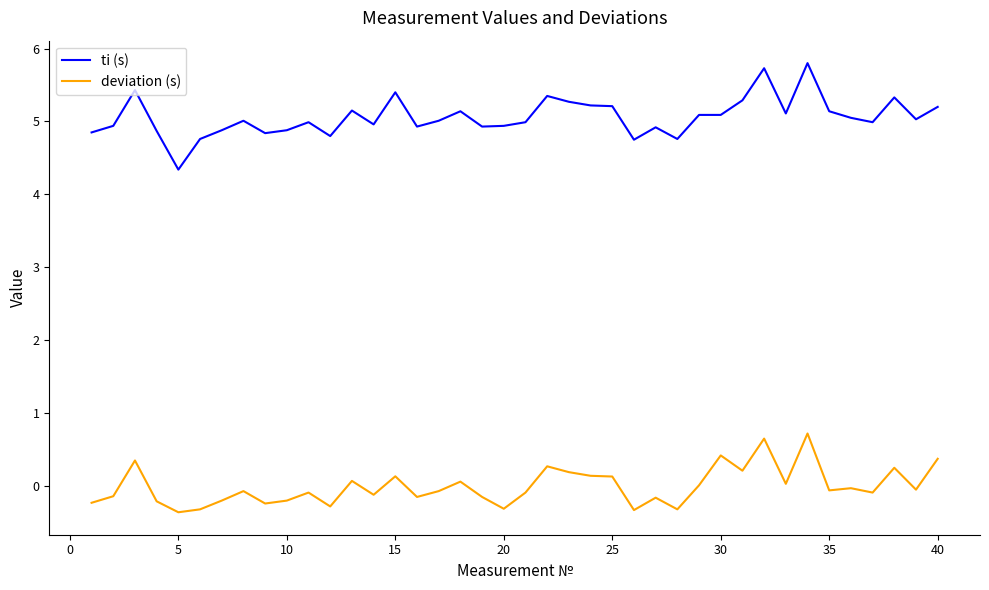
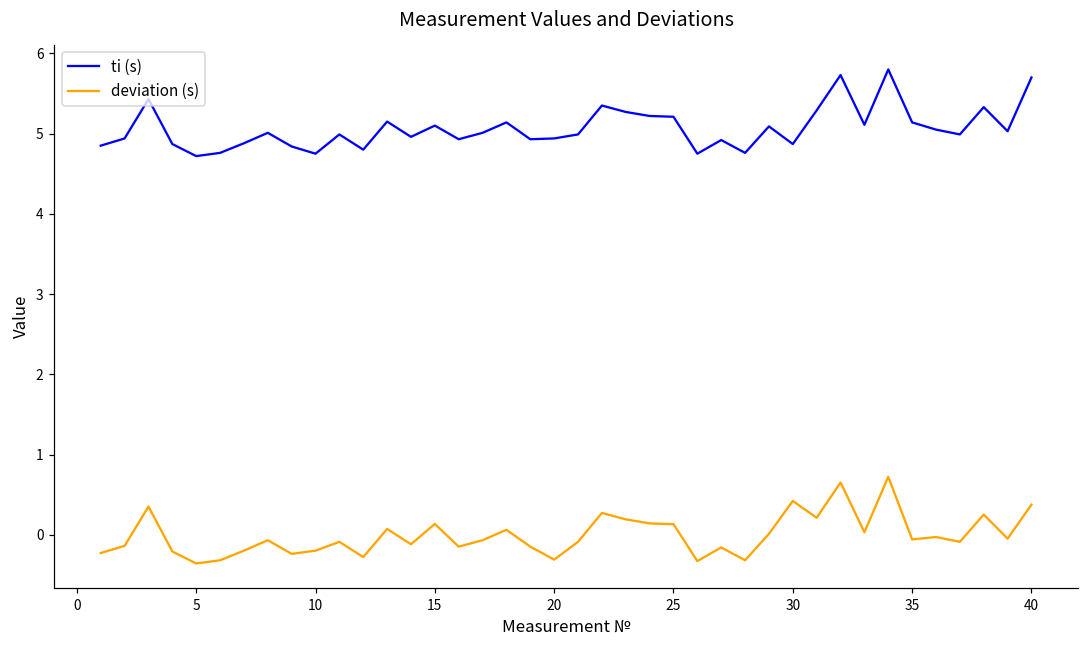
ti (s), 5: 4.3 -> 4.7
ti (s), 10: 4.9 -> 4.8
ti (s), 15: 5.4 -> 5.1
ti (s), 30: 5.1 -> 4.9
ti (s), 40: 5.2 -> 5.7
